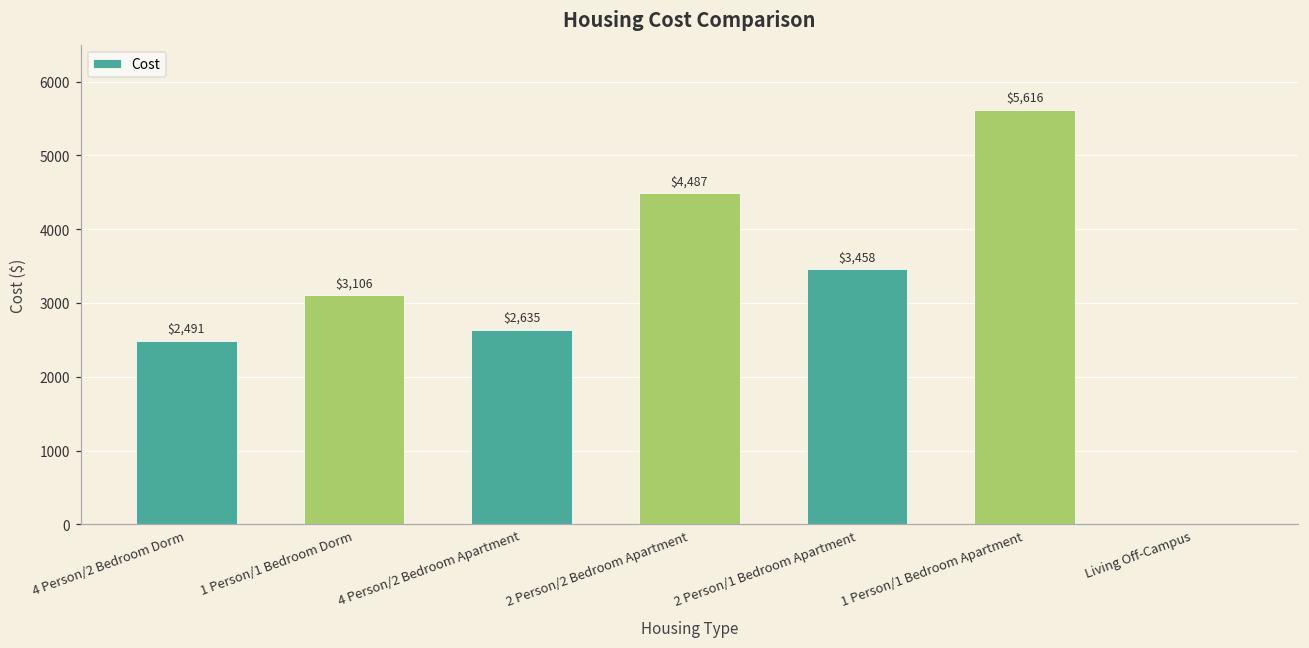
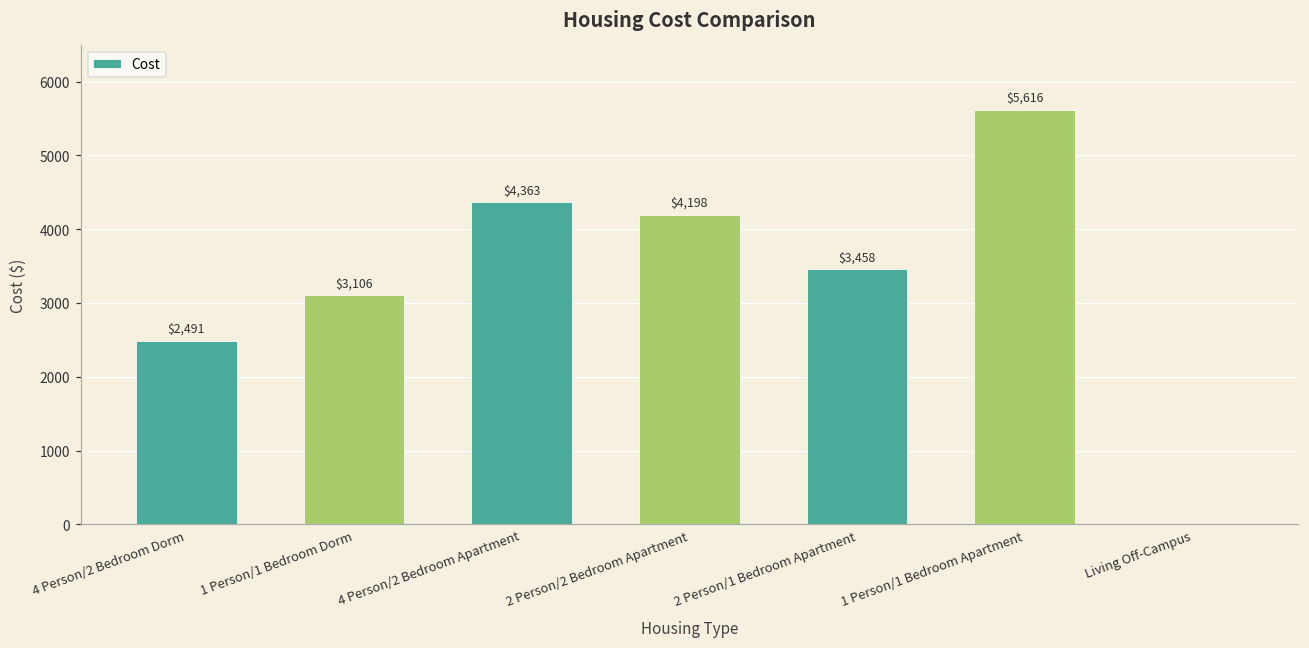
4 Person/2 Bedroom Apartment: $2,635 -> $4,363
2 Person/2 Bedroom Apartment: $4,487 -> $4,198
